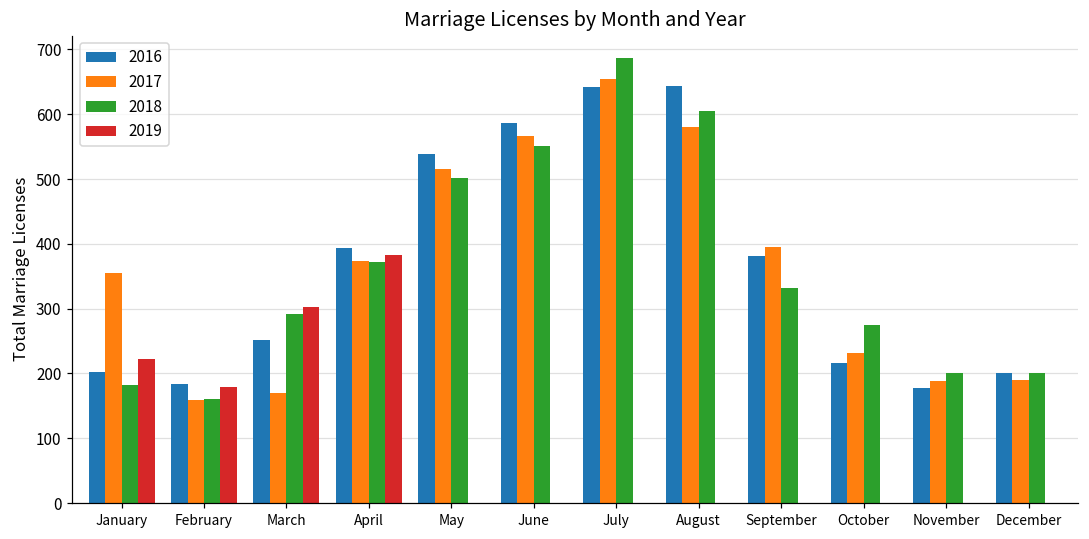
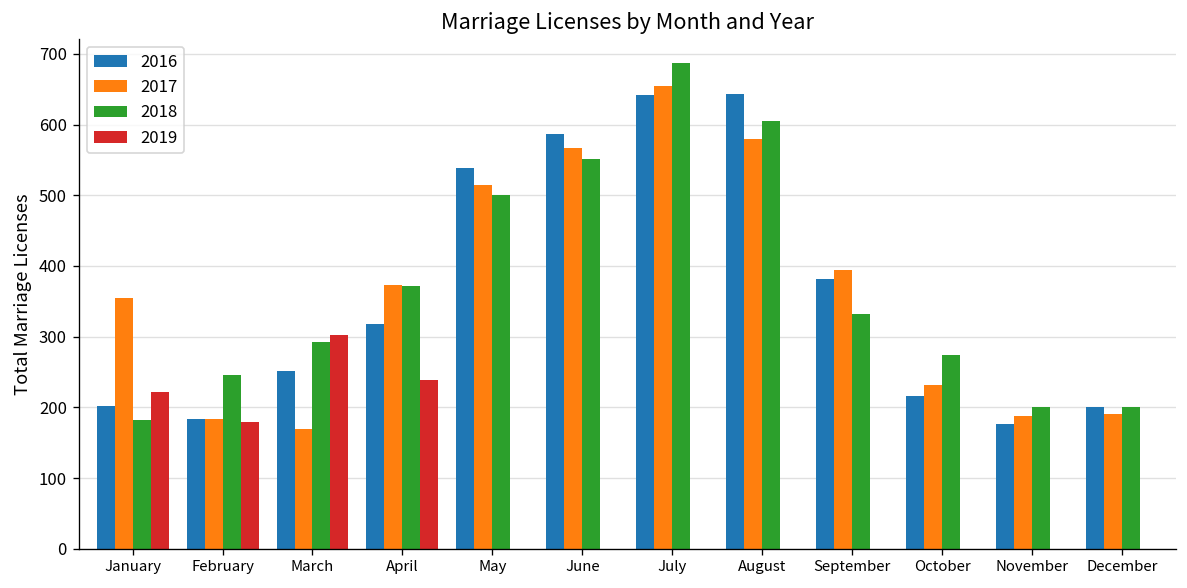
2017, February: 160 -> 180
2018, February: 160 -> 250
2016, April: 390 -> 320
2019, April: 380 -> 240
